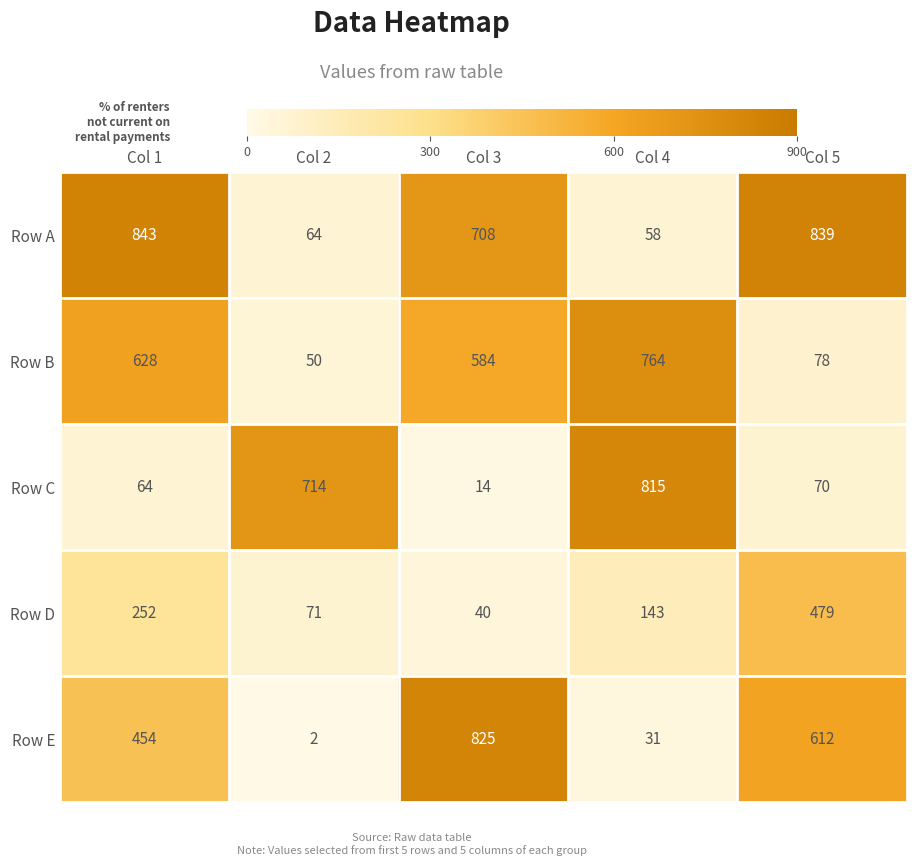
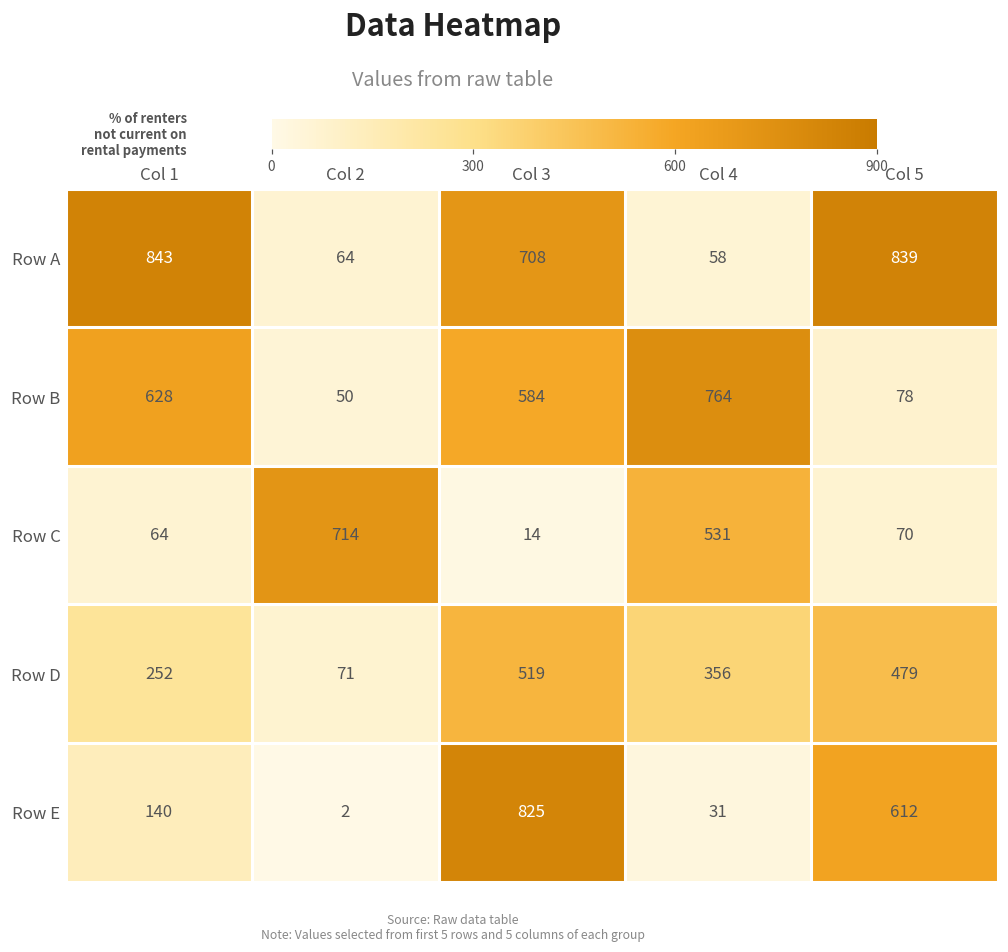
Row C, Col 4: 815 -> 531
Row D, Col 3: 40 -> 519
Row D, Col 4: 143 -> 356
Row E, Col 1: 454 -> 140
